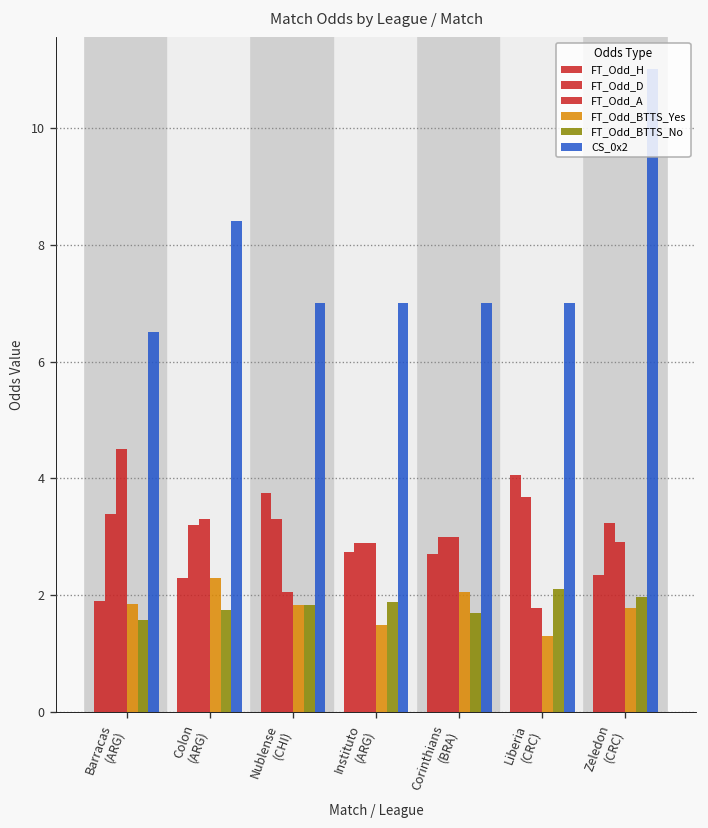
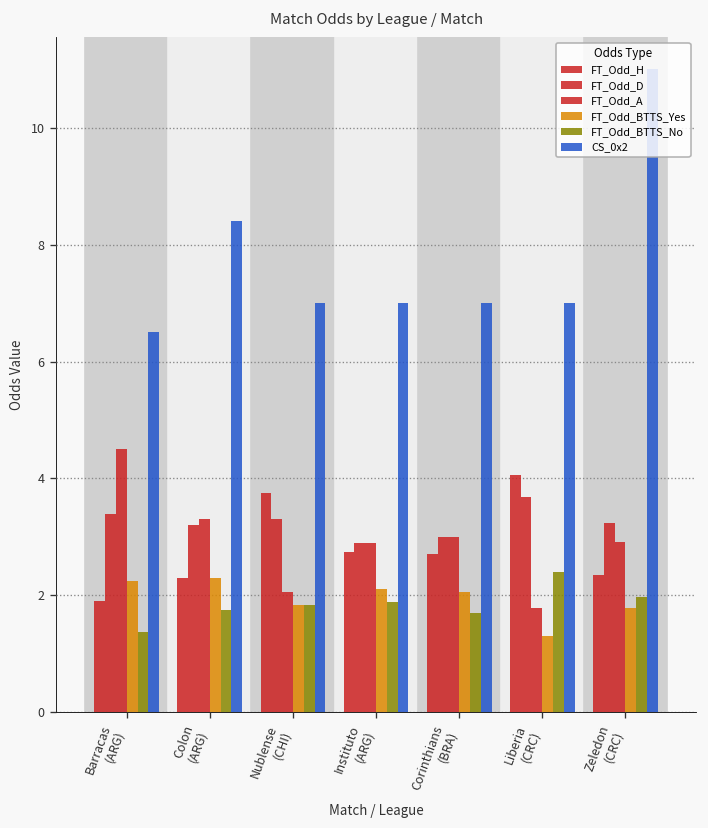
FT_Odd_BTTS_Yes, Barracas (ARG): 1.9 -> 2.3
FT_Odd_BTTS_No, Barracas (ARG): 1.6 -> 1.4
FT_Odd_BTTS_Yes, Instituto (ARG): 1.5 -> 2.1
FT_Odd_BTTS_No, Liberia (CRC): 2.1 -> 2.4
